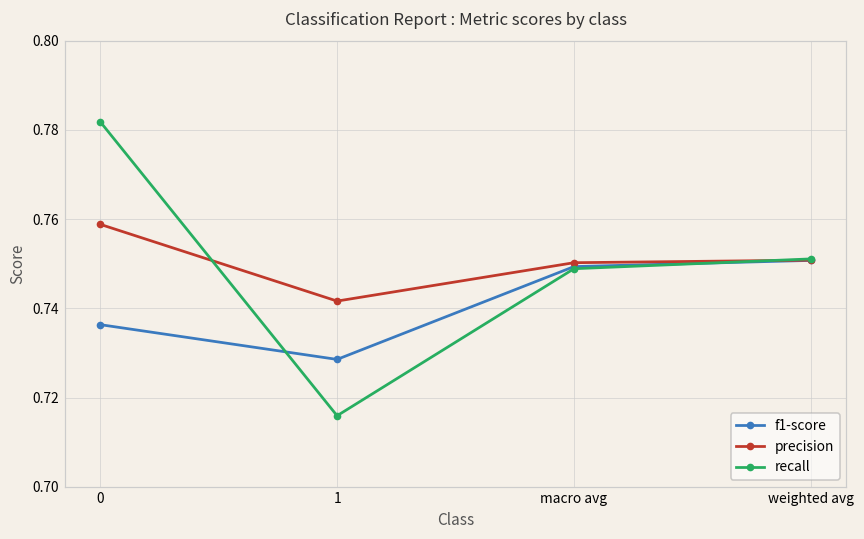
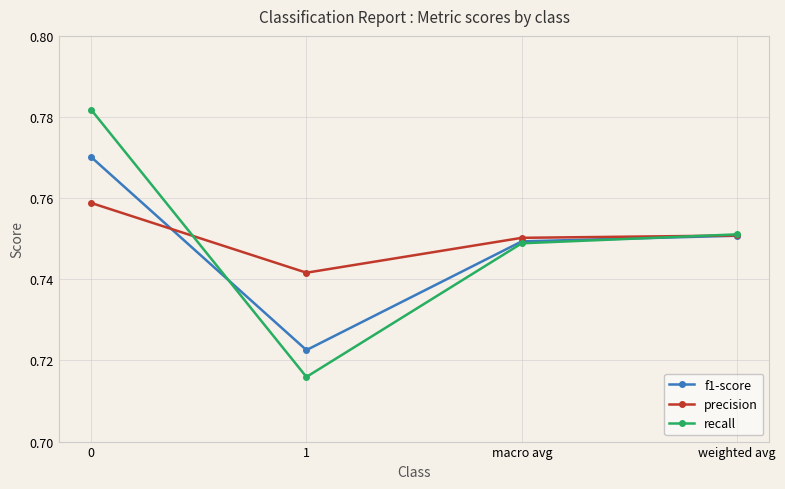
f1-score, 0: 0.736 -> 0.770
f1-score, 1: 0.729 -> 0.723
